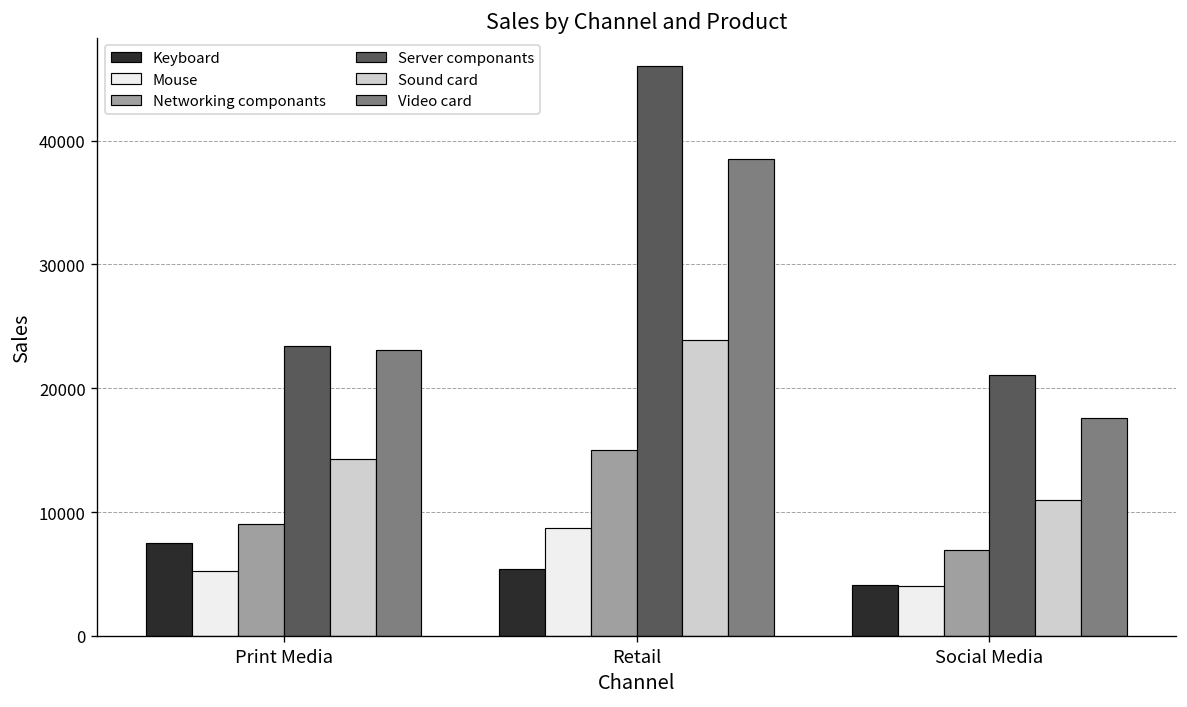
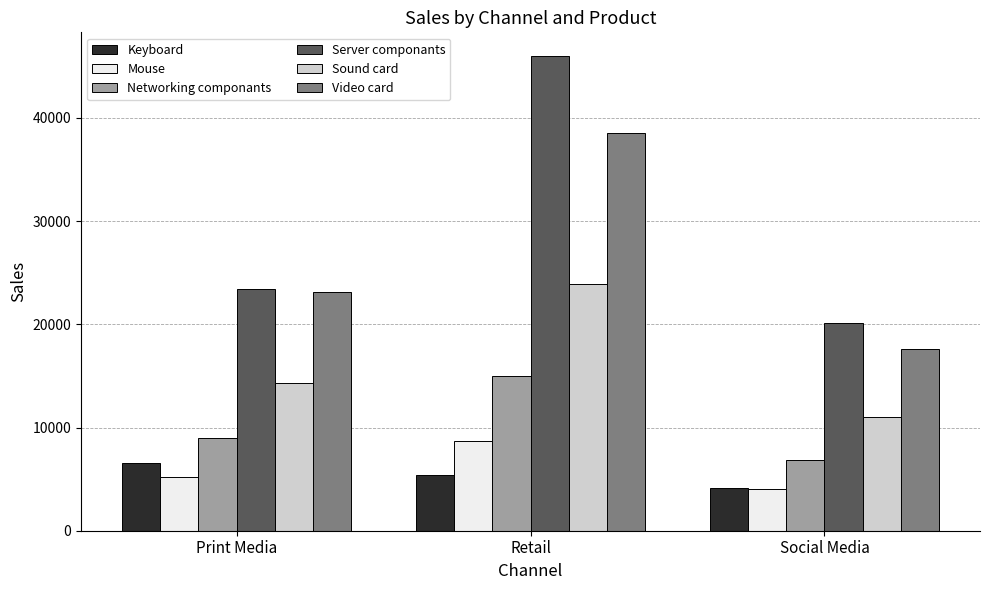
Keyboard, Print Media: 7500 -> 6600
Server componants, Social Media: 21100 -> 20100
